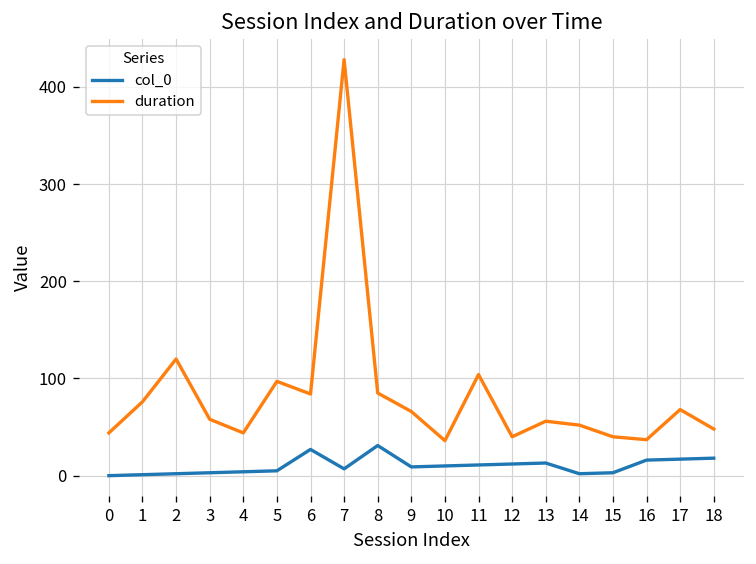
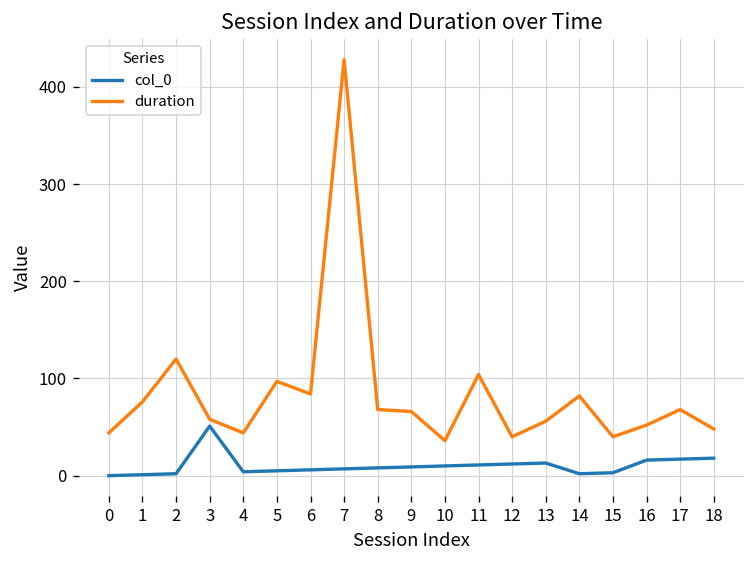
col_0, 3: 0 -> 50
col_0, 6: 30 -> 10
col_0, 8: 30 -> 10
duration, 8: 90 -> 70
duration, 14: 50 -> 80
duration, 16: 40 -> 50
